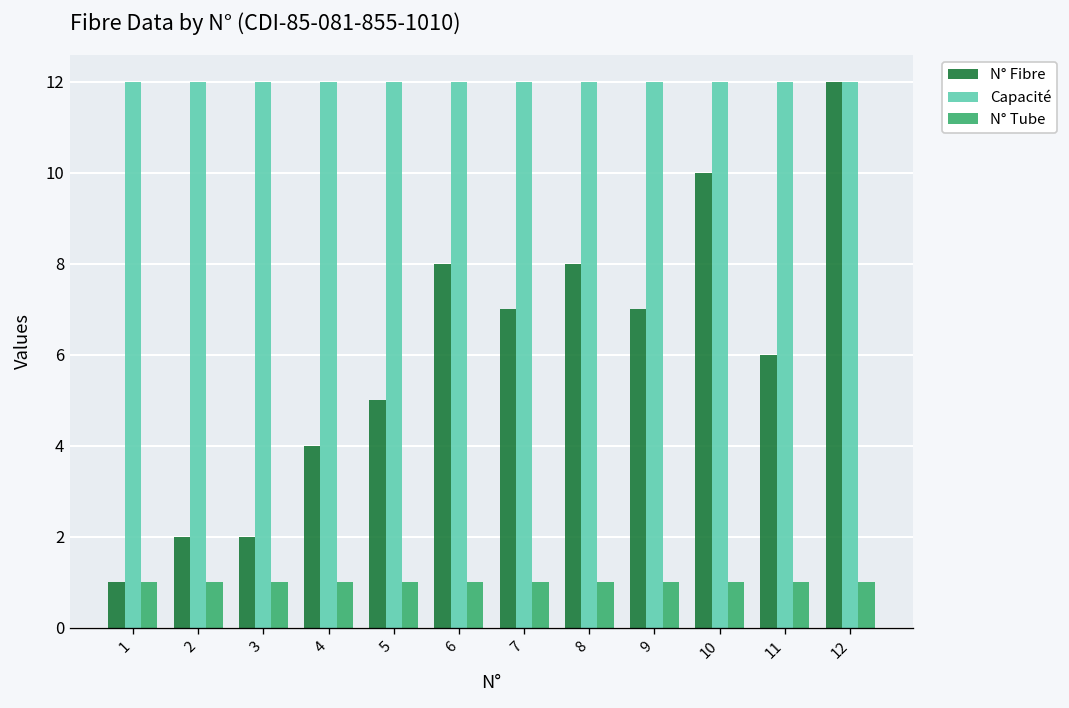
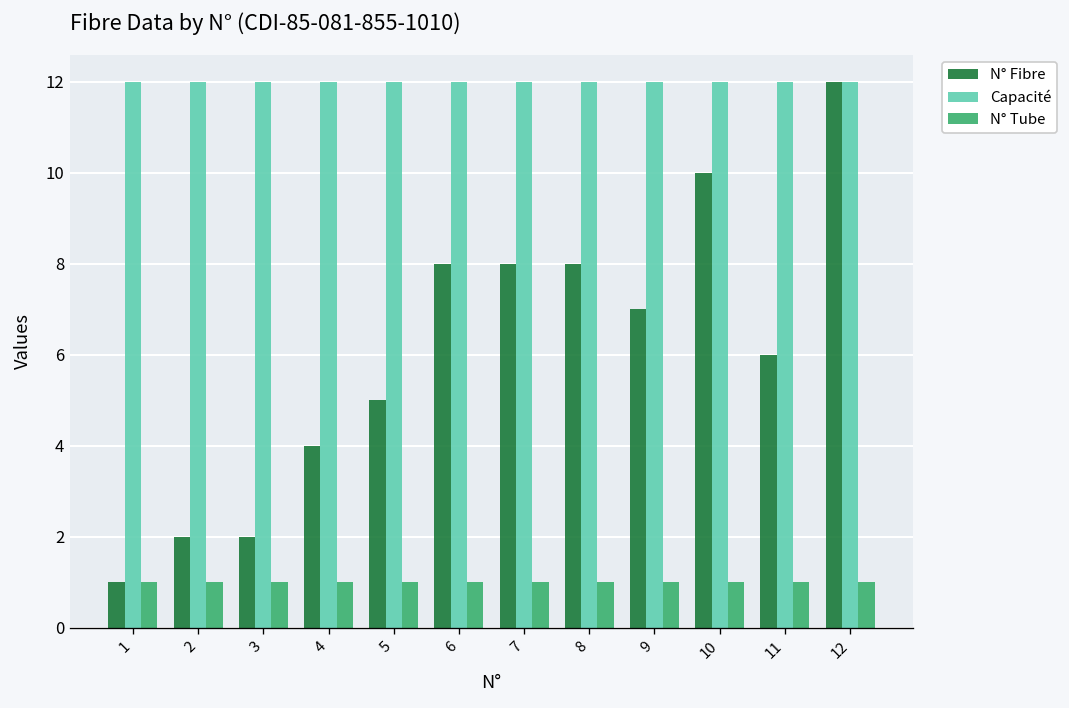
N° Fibre, 7: 7 -> 8
